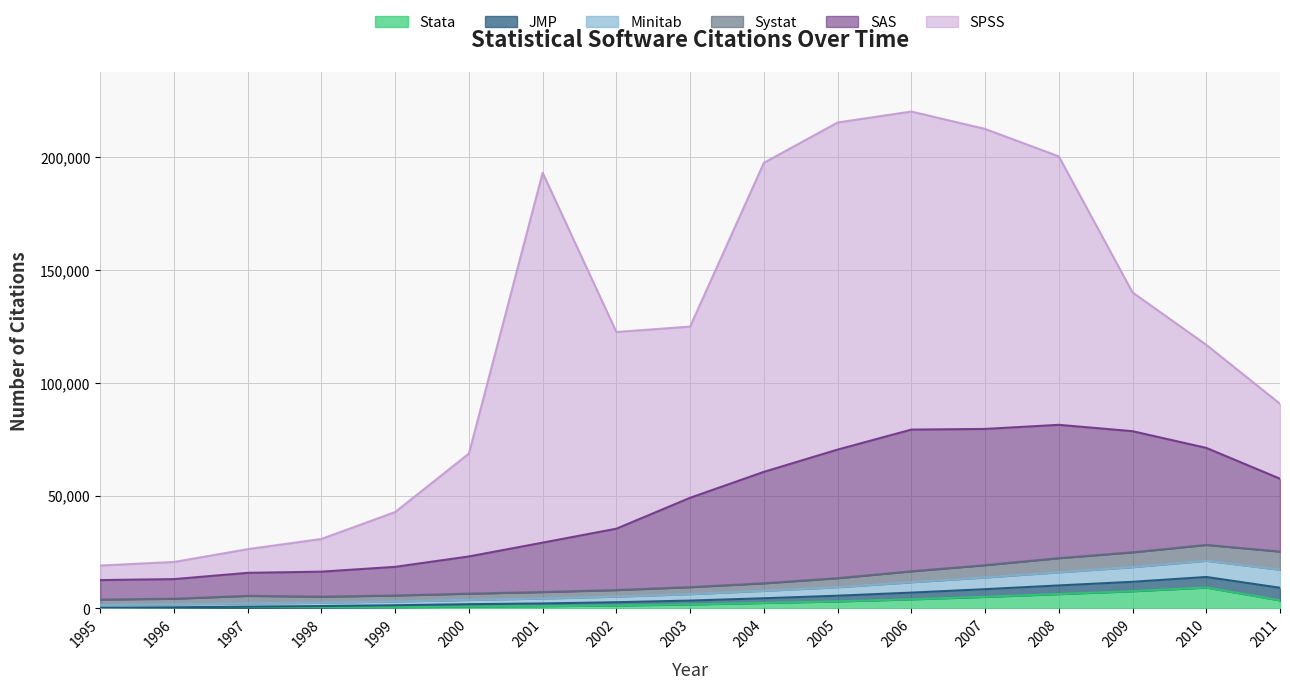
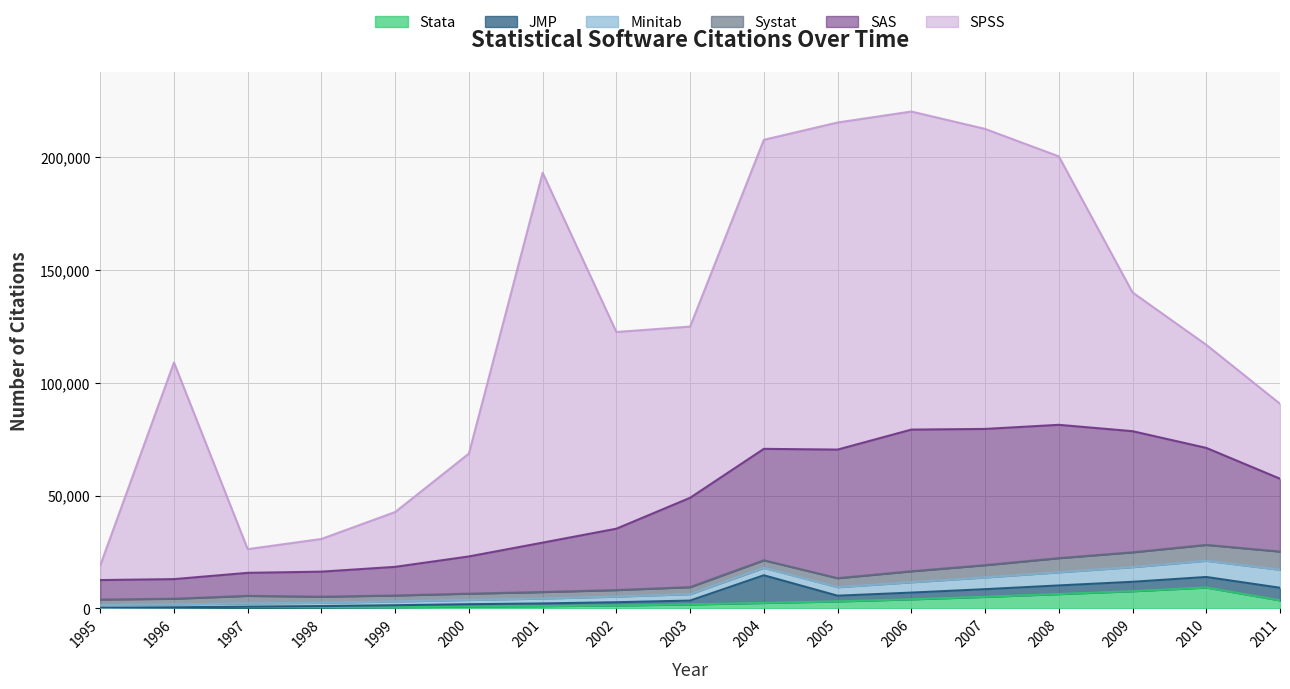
SPSS, 1996: 8,000 -> 96,000
JMP, 2004: 2,000 -> 12,000
